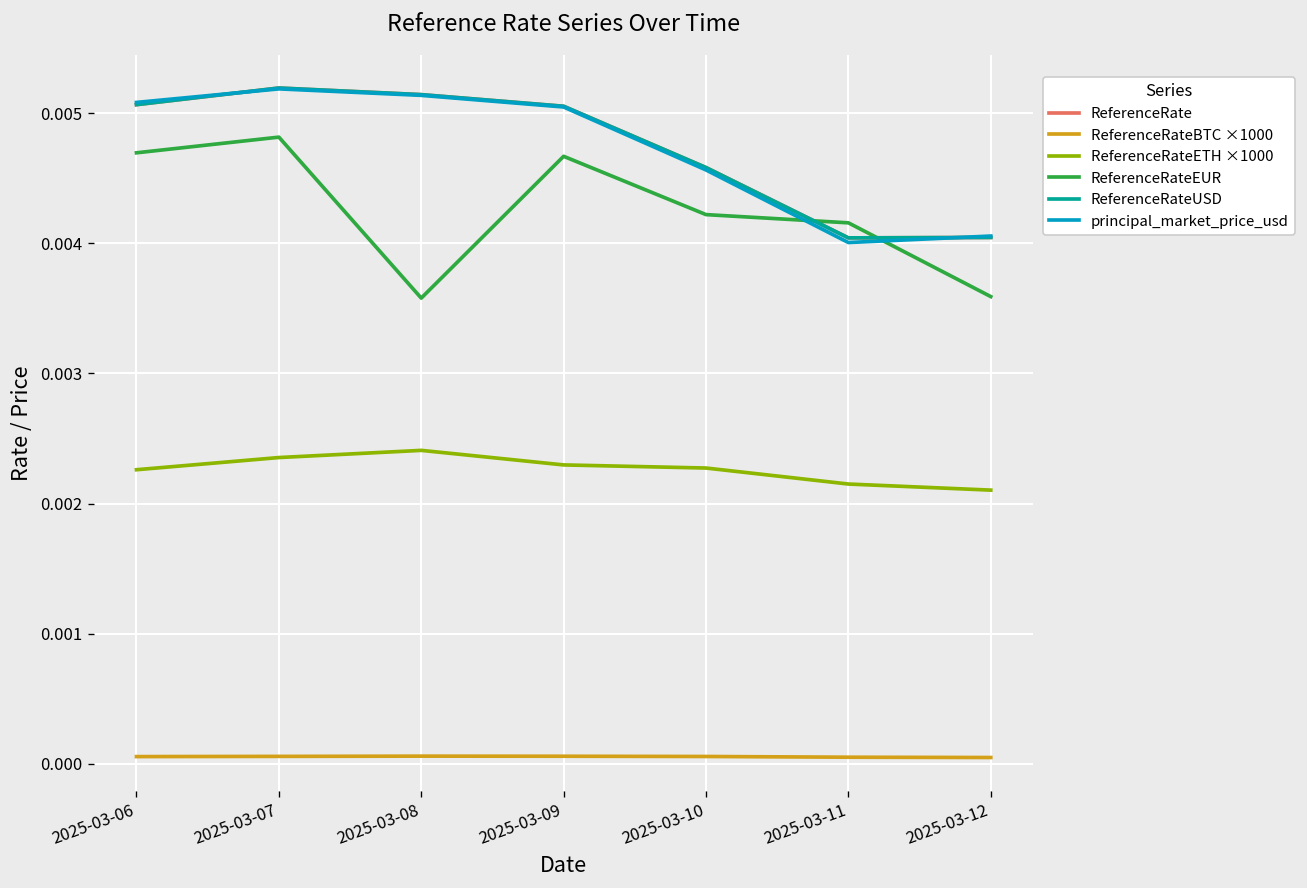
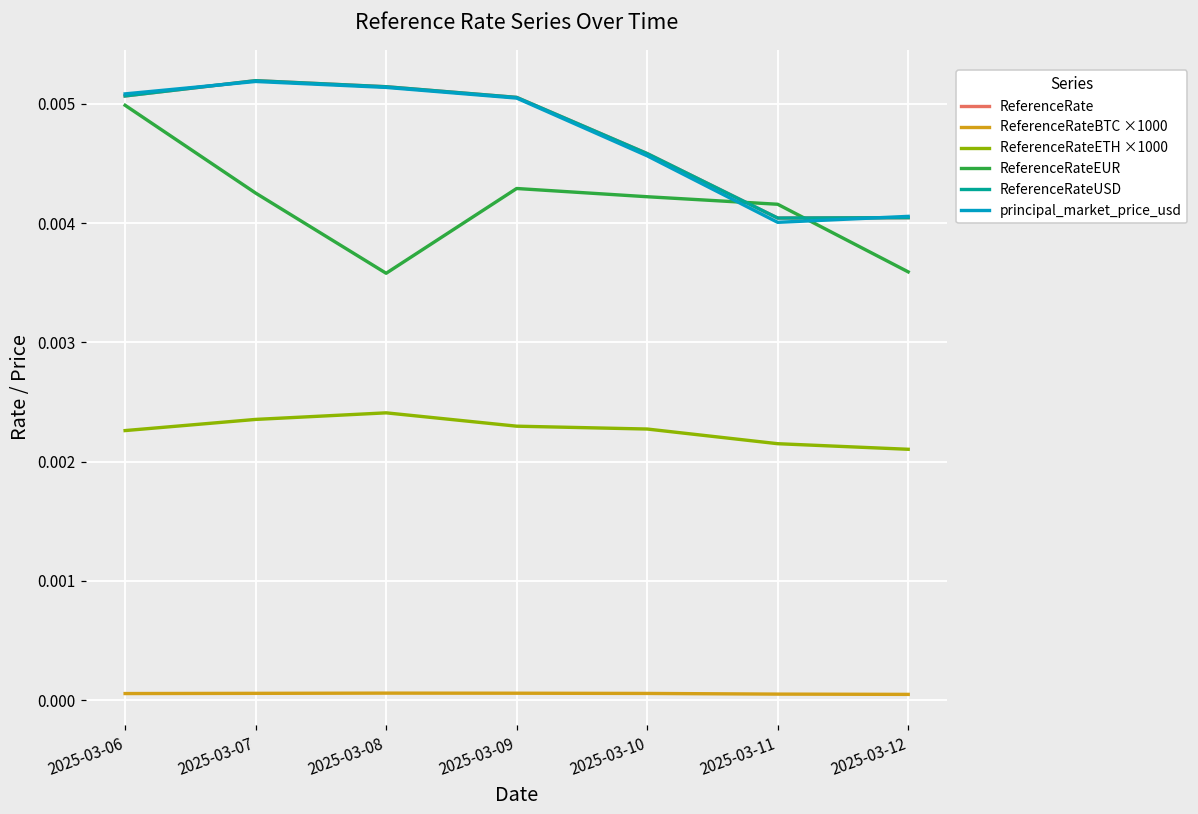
ReferenceRateEUR, 2025-03-06: 0.00470 -> 0.00499
ReferenceRateEUR, 2025-03-07: 0.00482 -> 0.00425
ReferenceRateEUR, 2025-03-09: 0.00467 -> 0.00429
